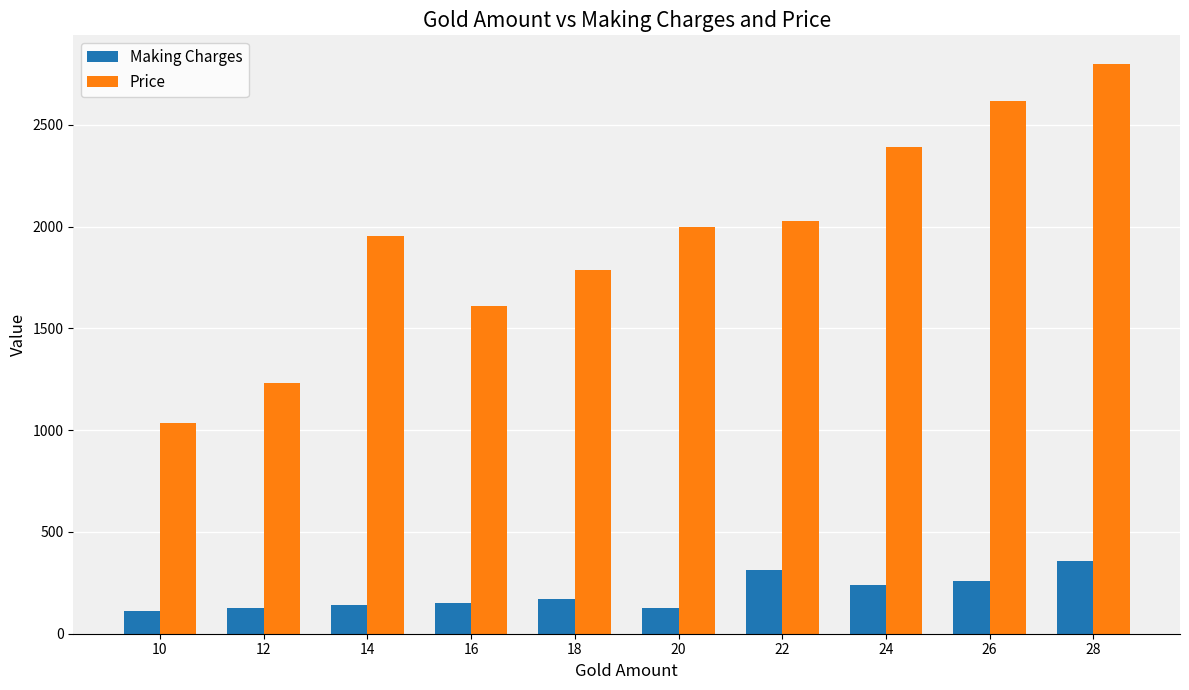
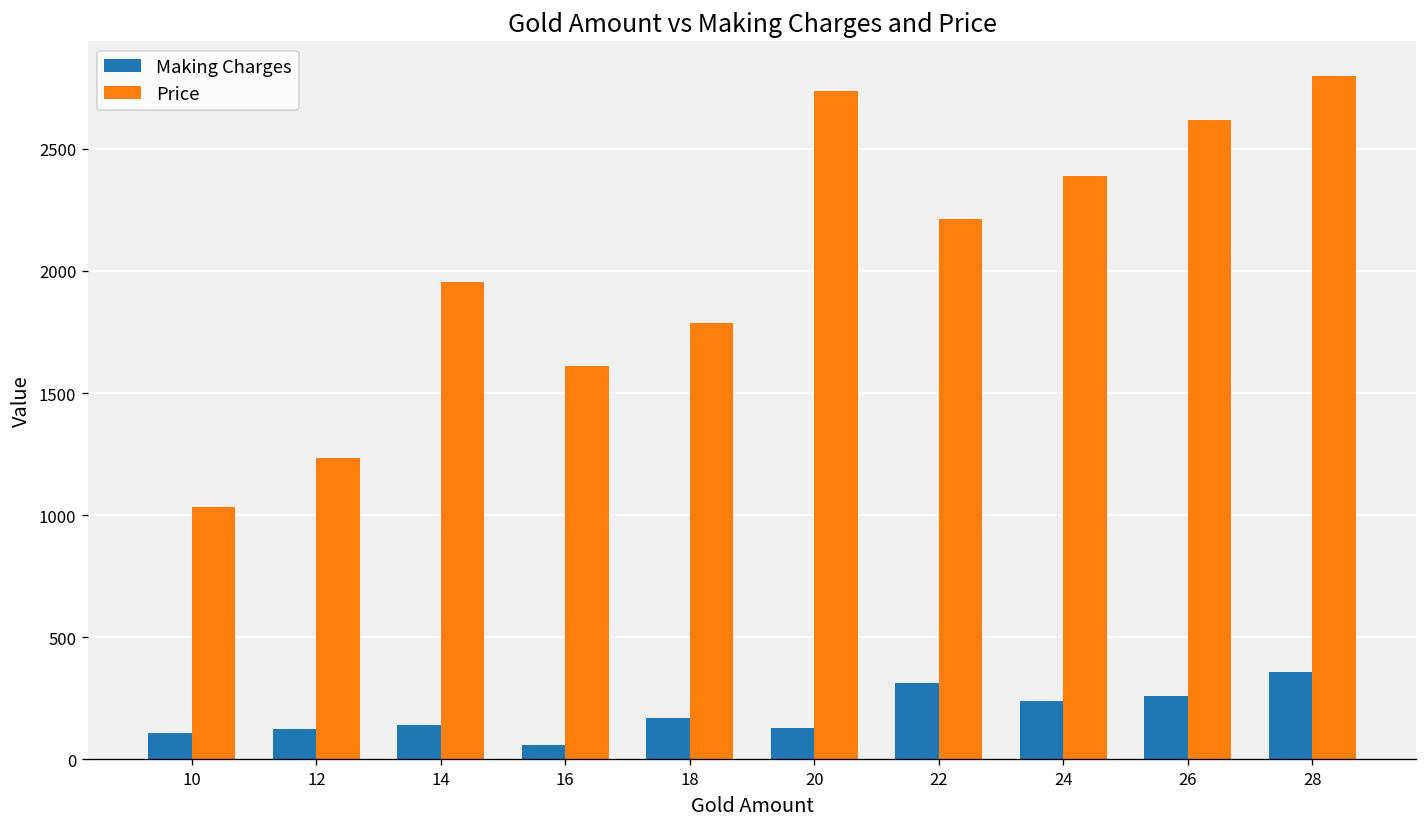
Making Charges, 16: 150 -> 60
Price, 20: 2000 -> 2740
Price, 22: 2030 -> 2210
